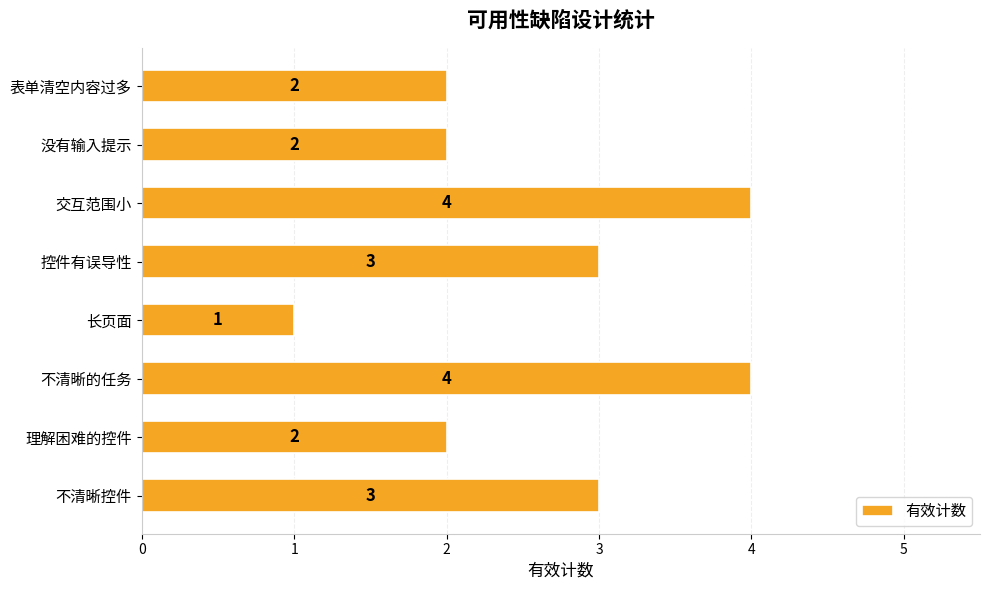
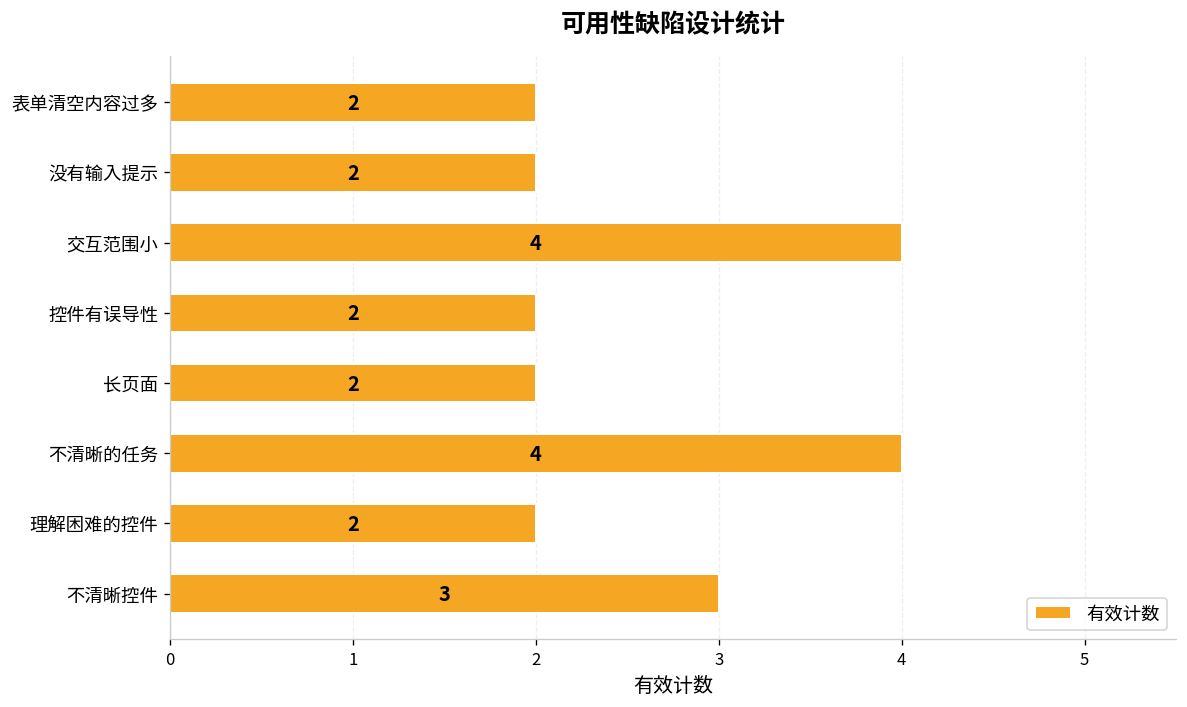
控件有误导性: 3 -> 2
长页面: 1 -> 2
